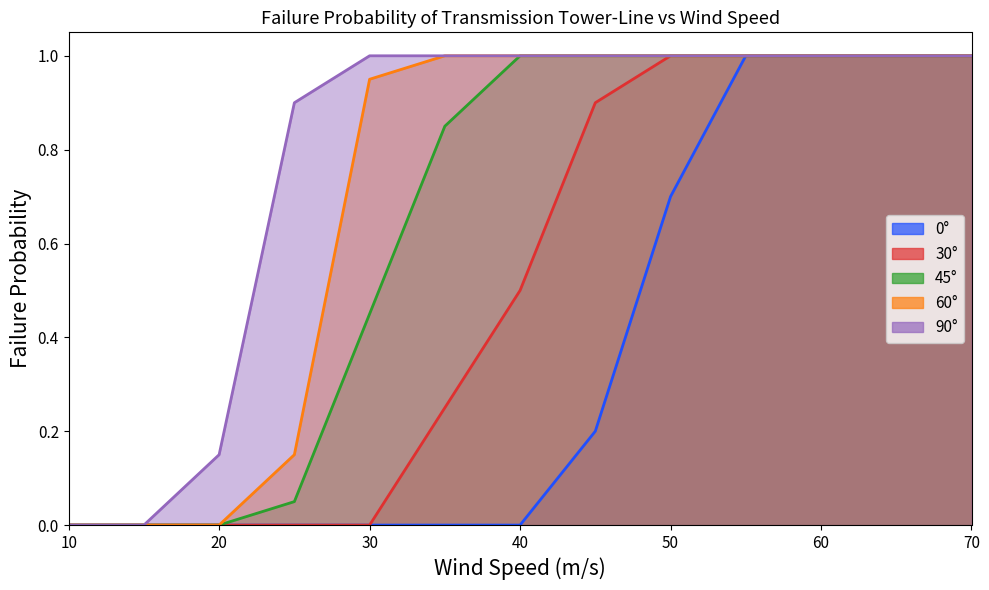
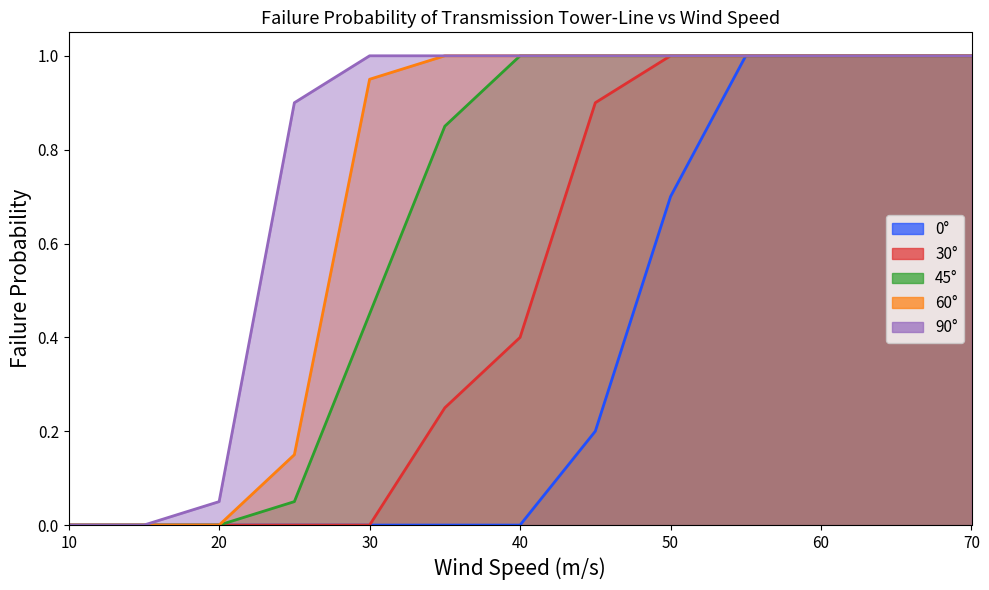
90°, 20: 0.15 -> 0.05
30°, 40: 0.5 -> 0.4
